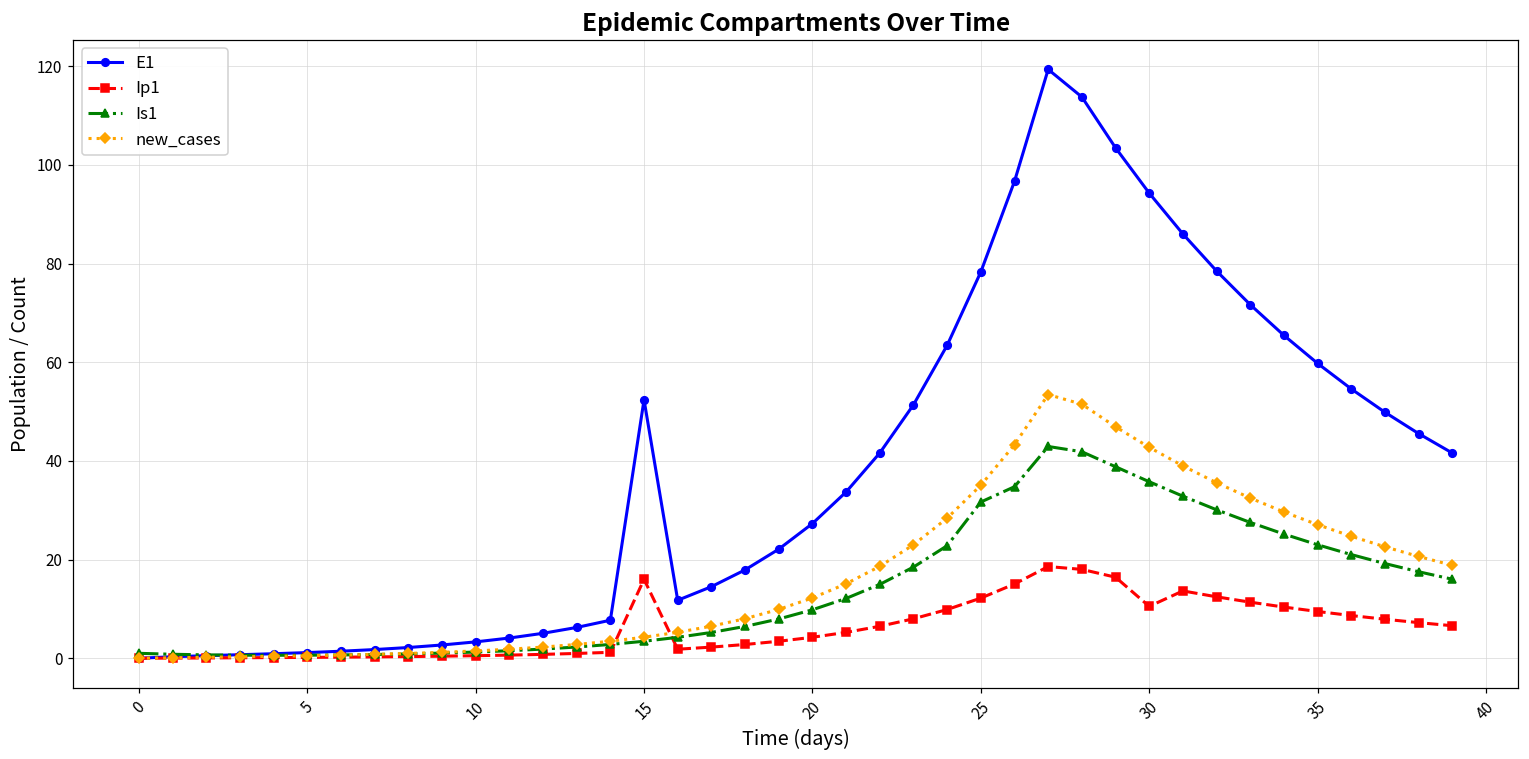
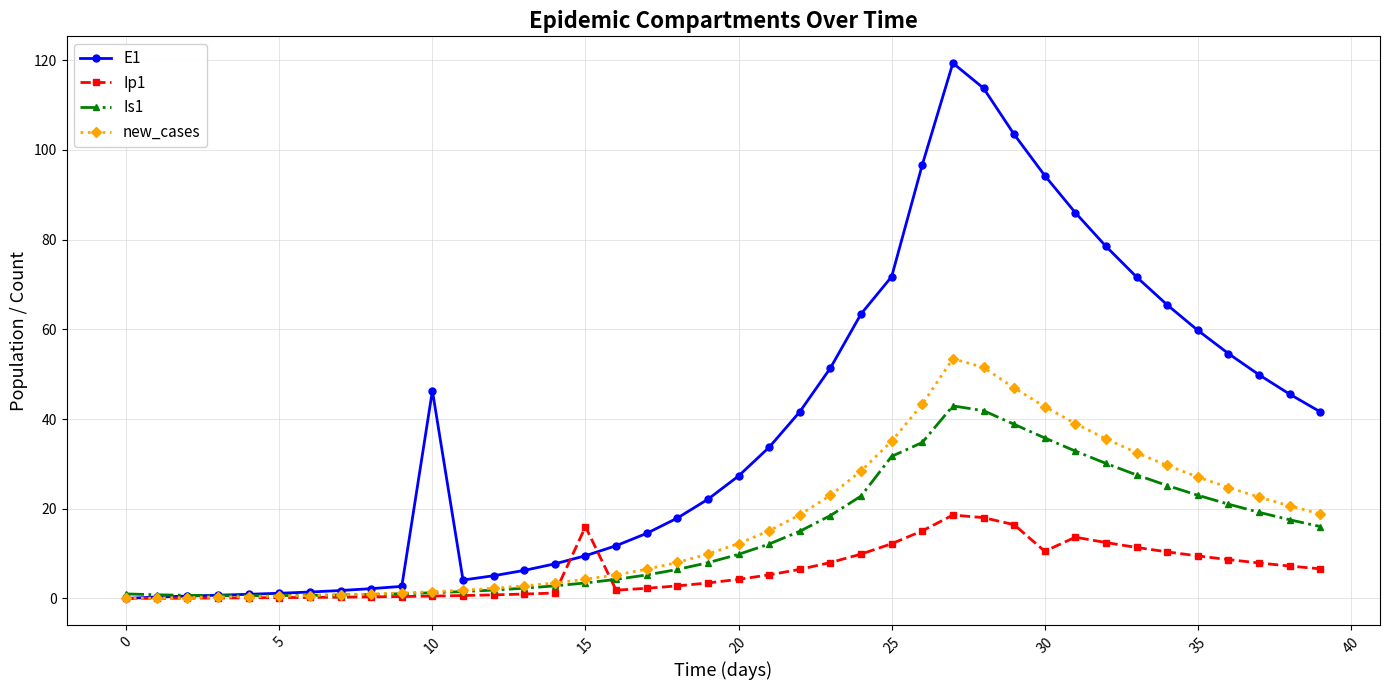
E1, 10: 3 -> 46
E1, 15: 52 -> 10
E1, 25: 78 -> 72
